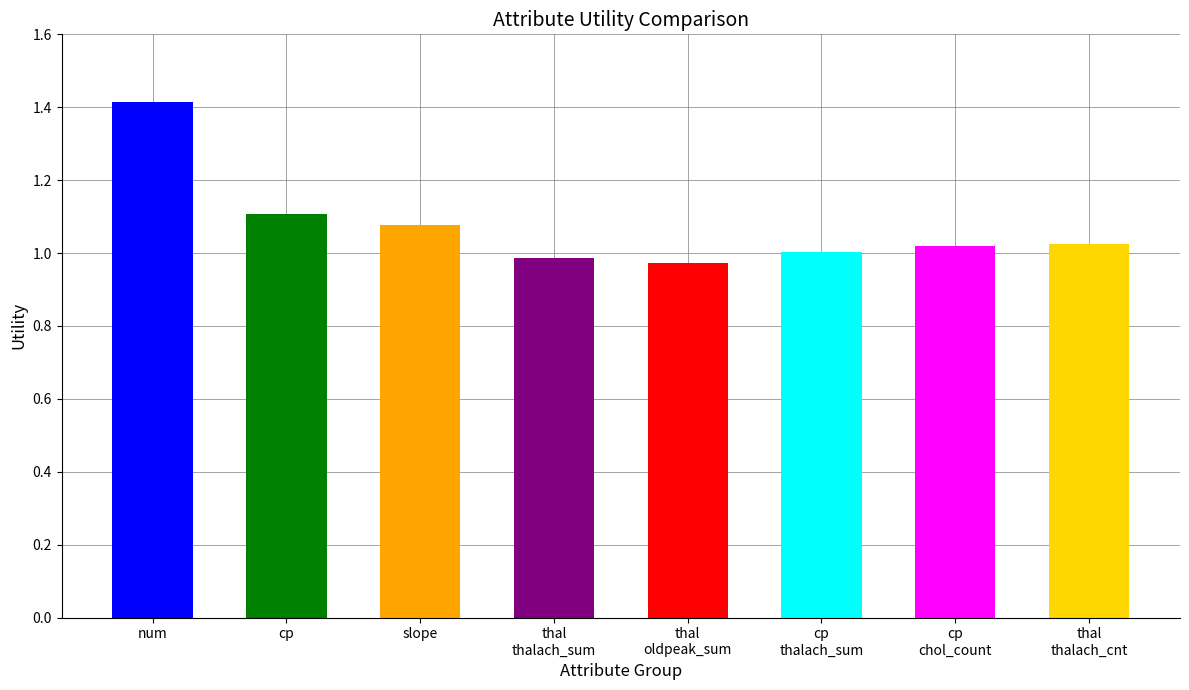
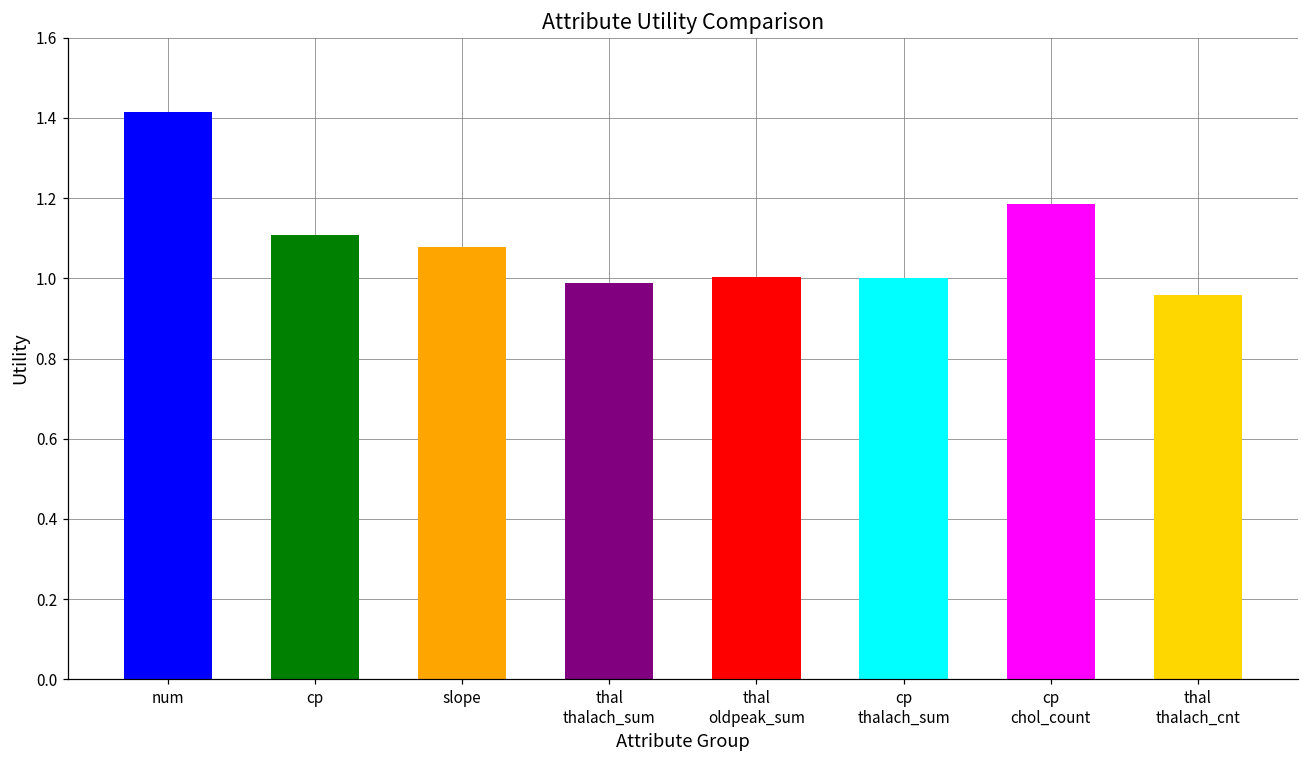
thal oldpeak_sum: 0.97 -> 1.00
cp chol_count: 1.02 -> 1.18
thal thalach_cnt: 1.02 -> 0.96
